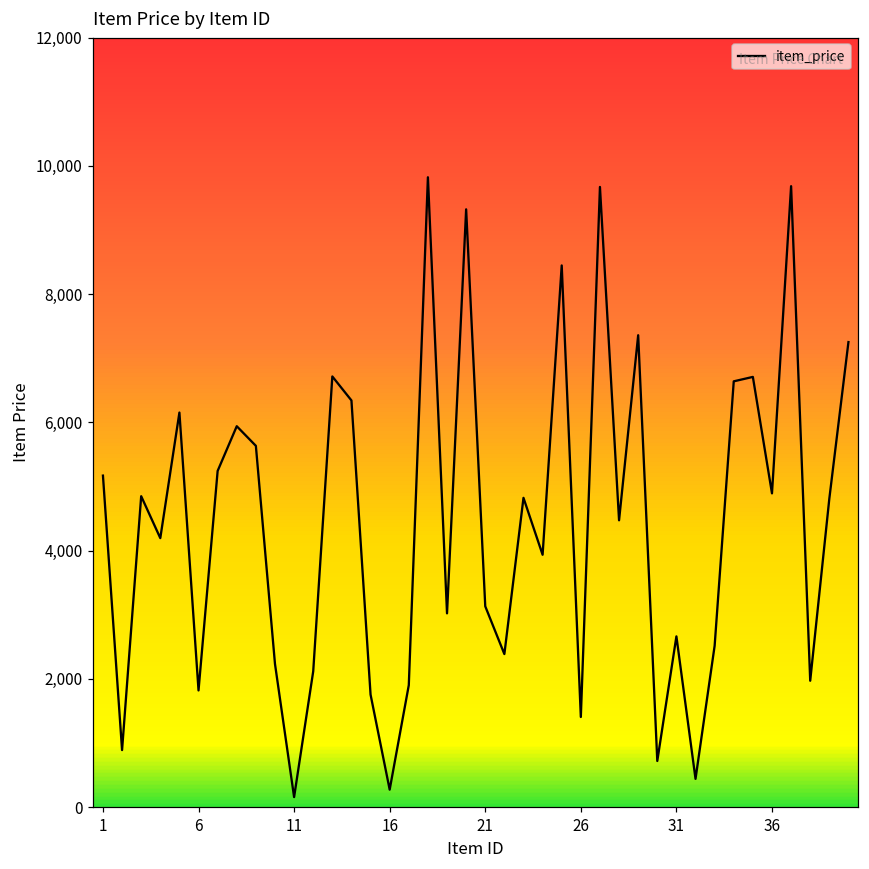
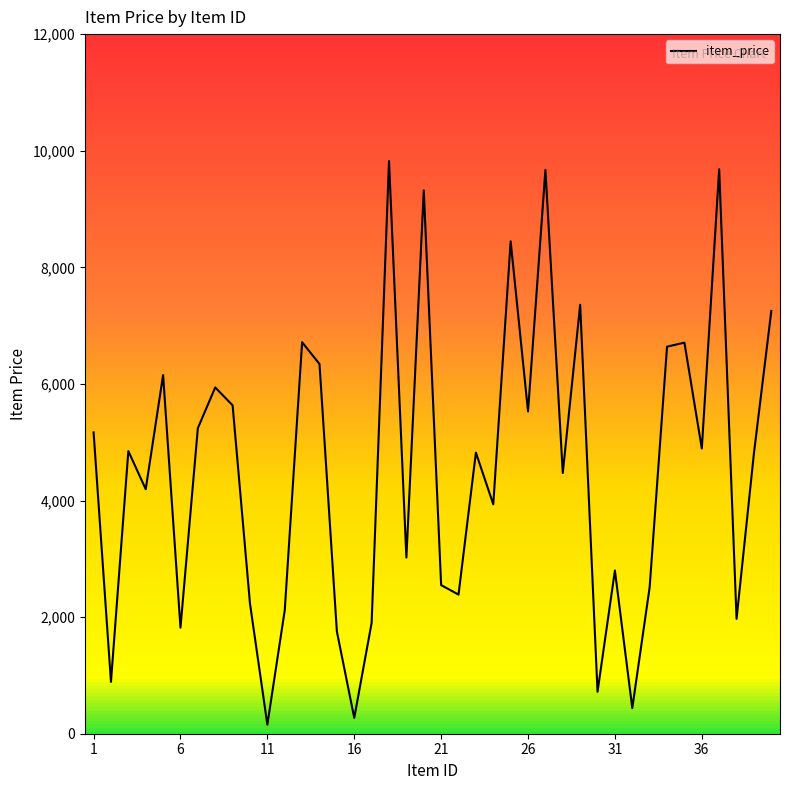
21: 3,100 -> 2,500
26: 1,400 -> 5,500
31: 2,700 -> 2,800
